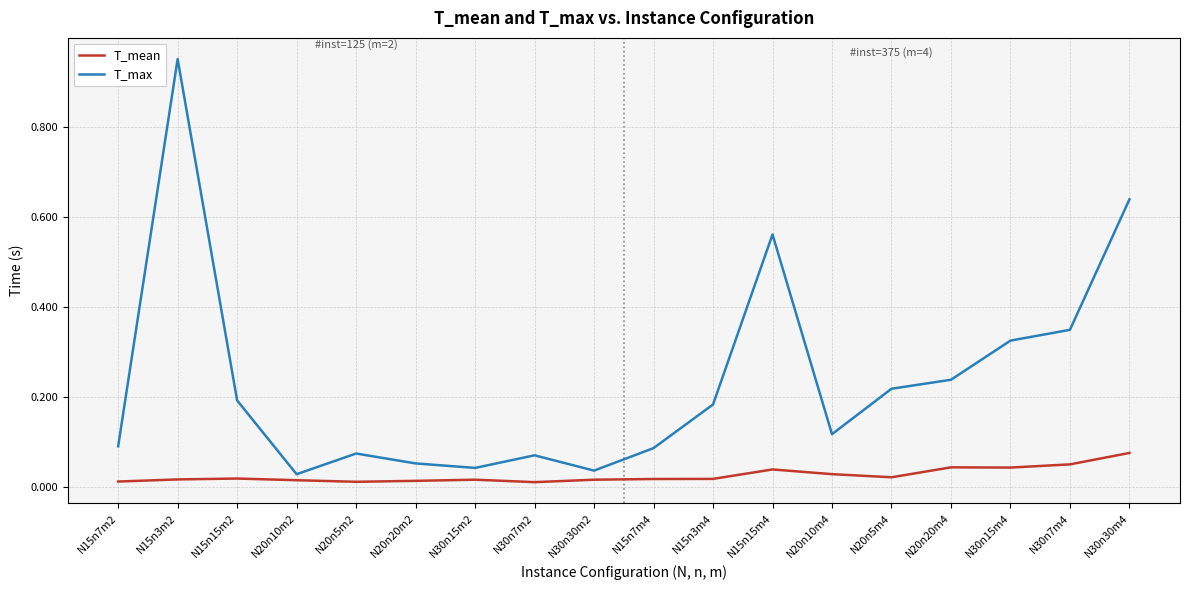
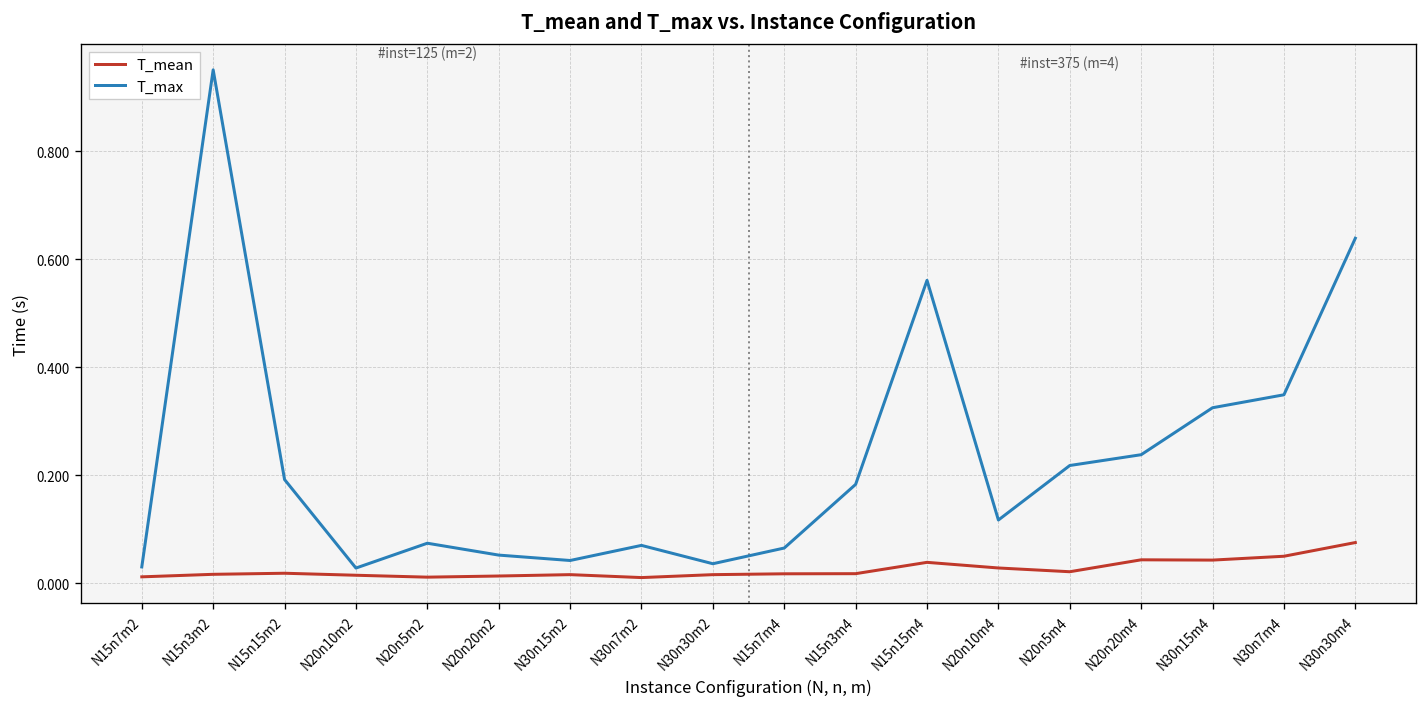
T_max, N15n7m2: 0.09 -> 0.03
T_max, N15n7m4: 0.09 -> 0.07
